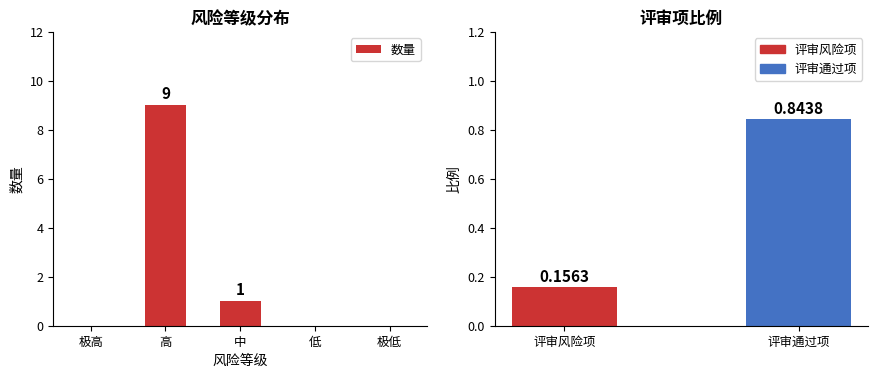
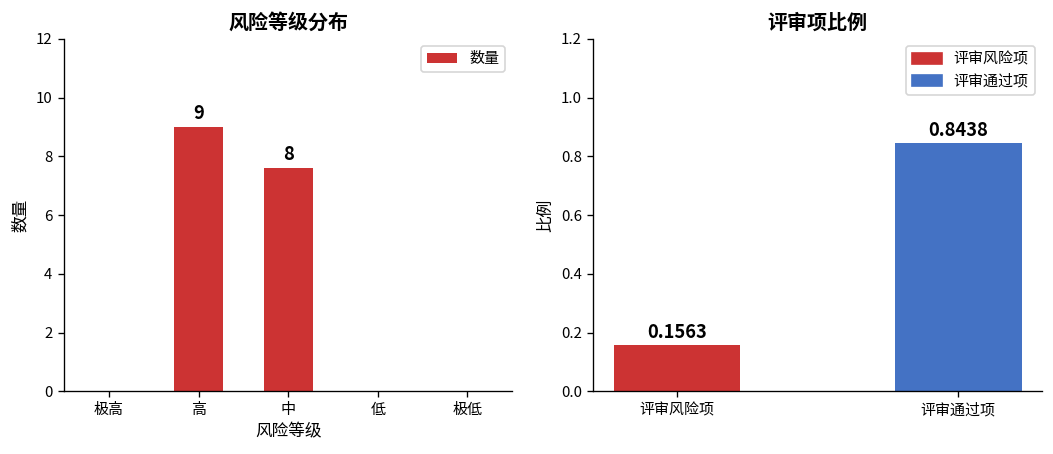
风险等级分布, 中: 1 -> 8
